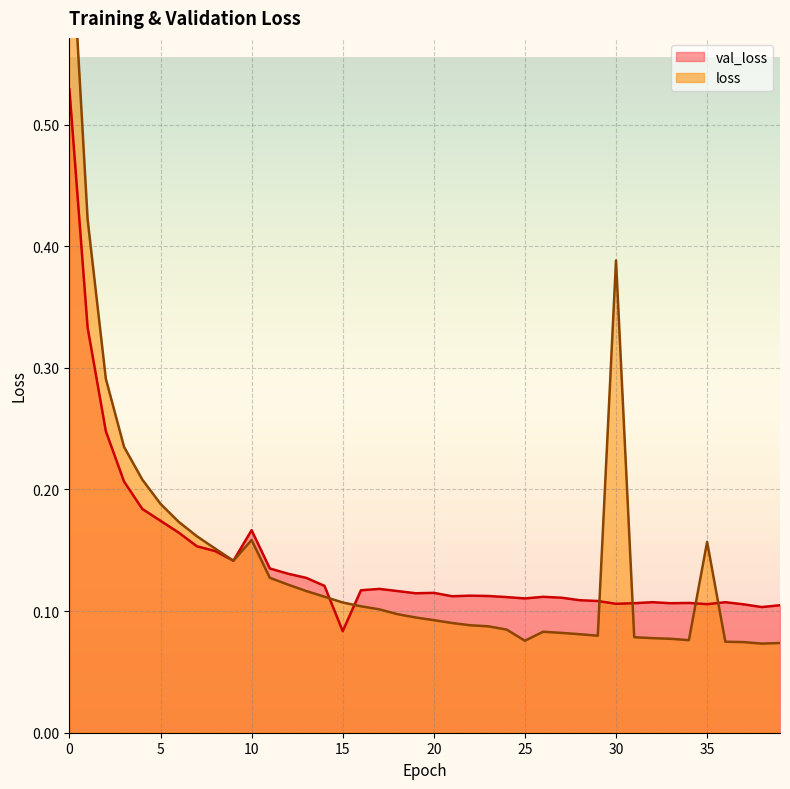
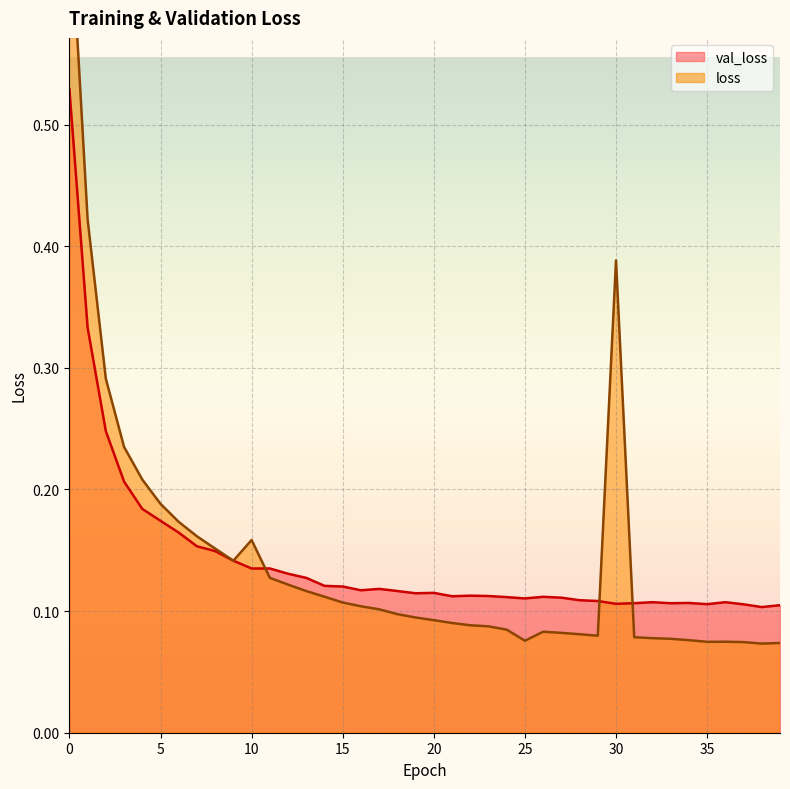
val_loss, 10: 0.167 -> 0.135
val_loss, 15: 0.083 -> 0.120
loss, 35: 0.157 -> 0.075
